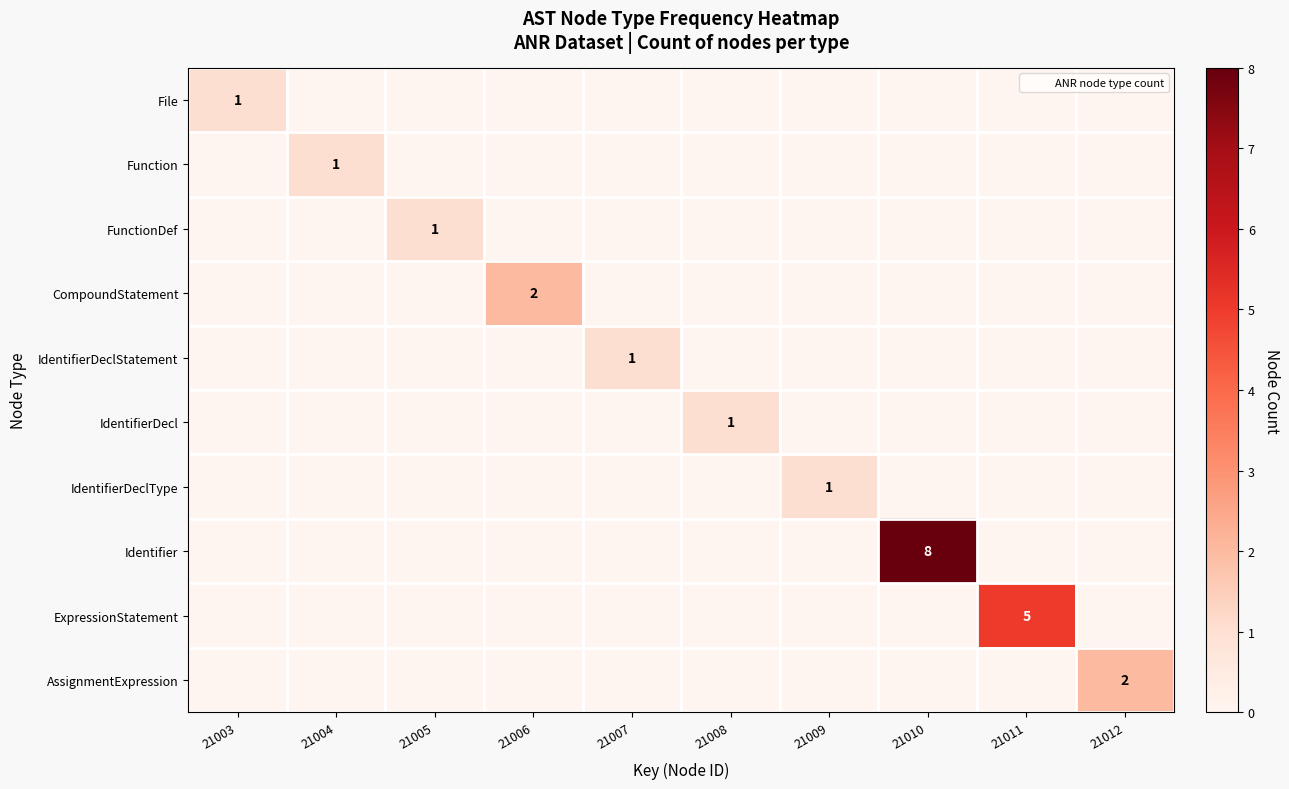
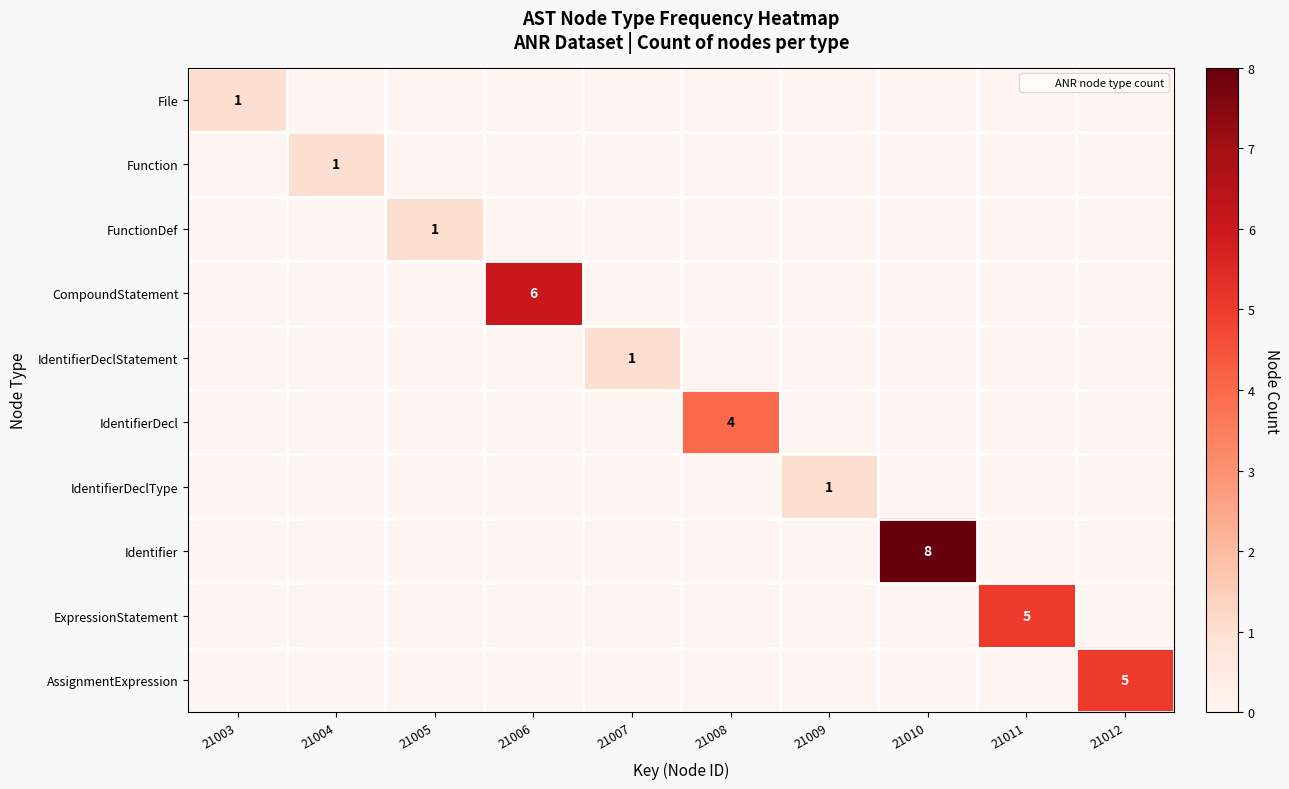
CompoundStatement, 21006: 2 -> 6
IdentifierDecl, 21008: 1 -> 4
AssignmentExpression, 21012: 2 -> 5
